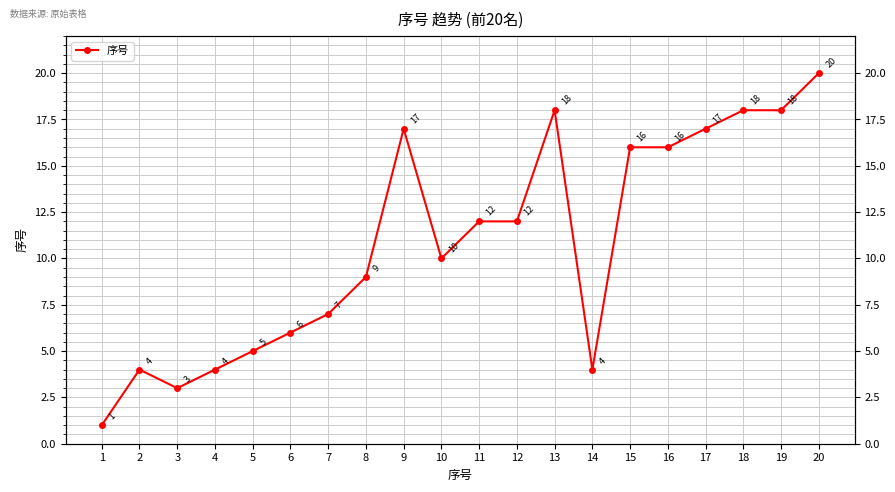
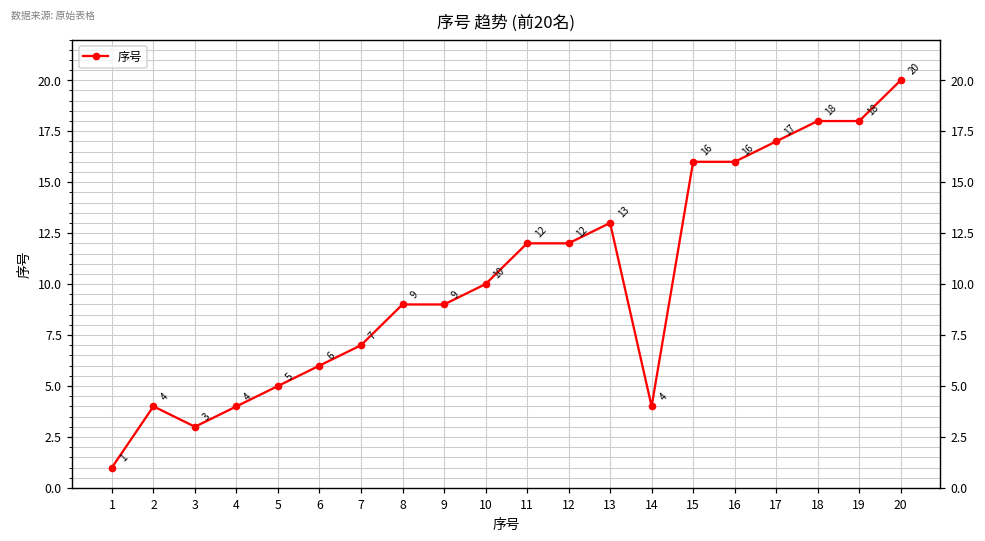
9: 17 -> 9
13: 18 -> 13
